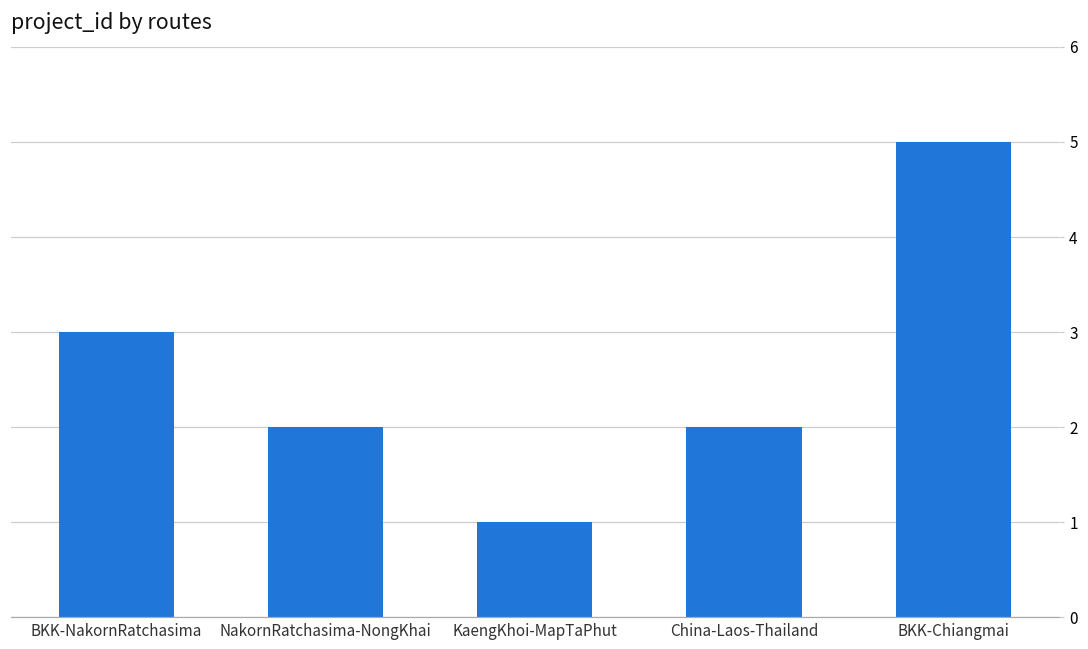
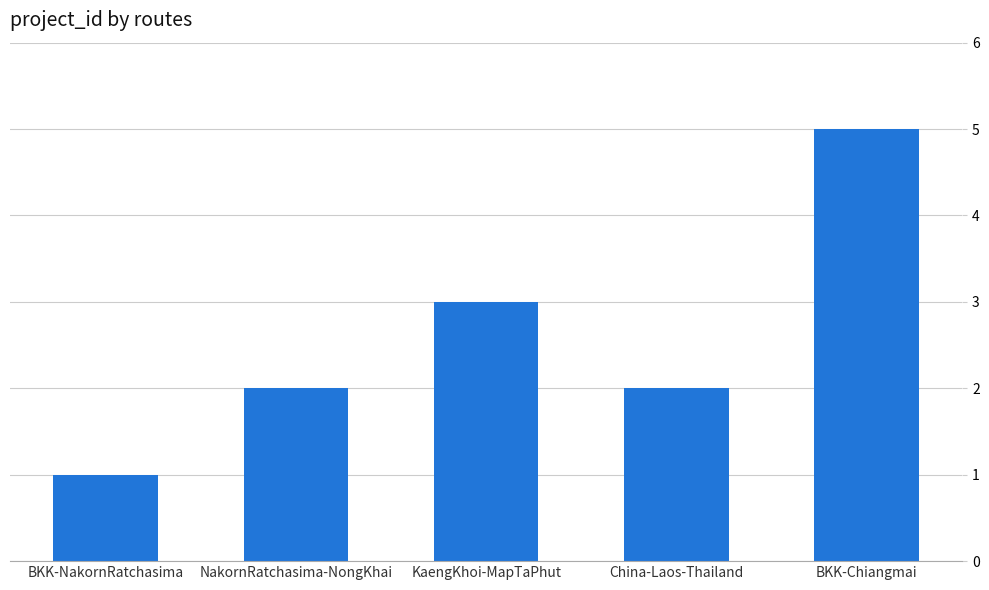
BKK-NakornRatchasima: 3 -> 1
KaengKhoi-MapTaPhut: 1 -> 3
